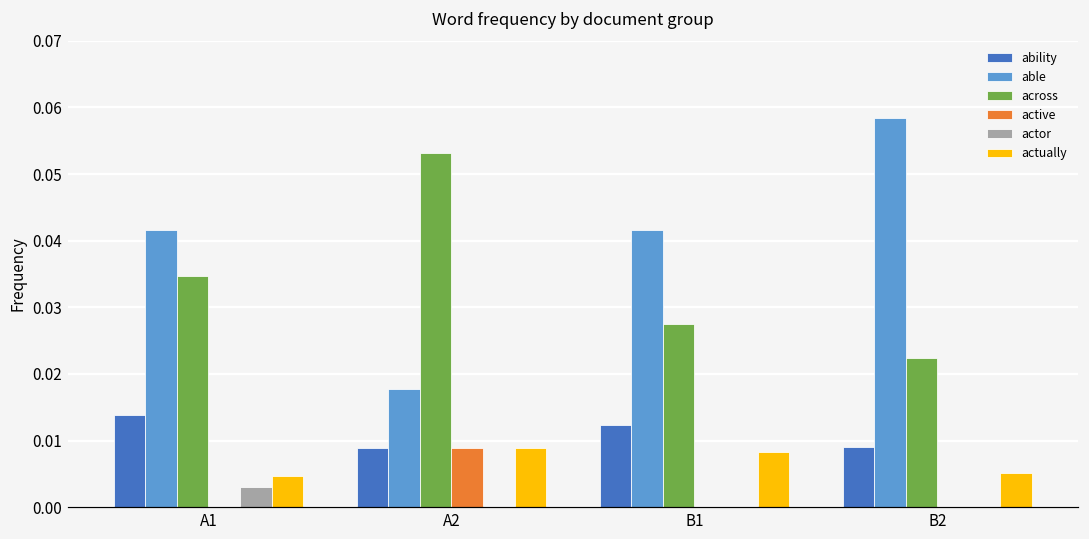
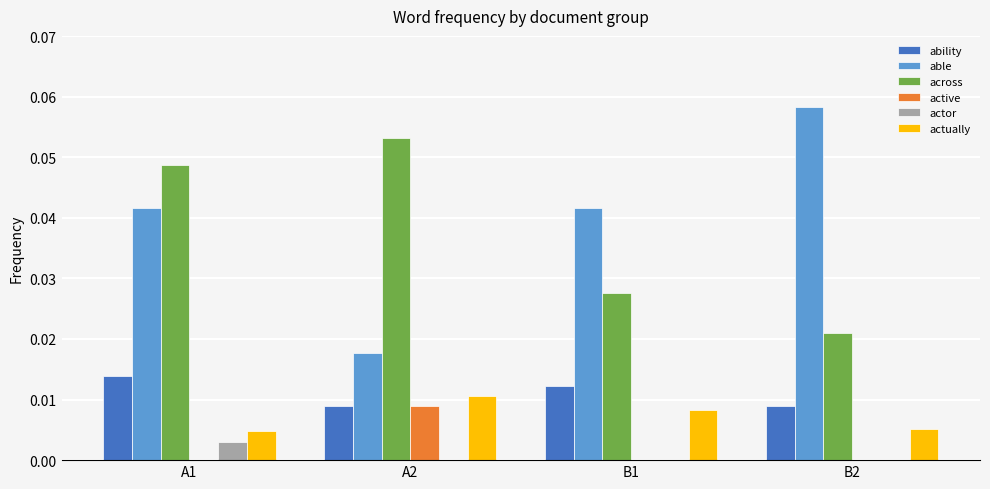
across, A1: 0.035 -> 0.049
actually, A2: 0.009 -> 0.011
across, B2: 0.022 -> 0.021
